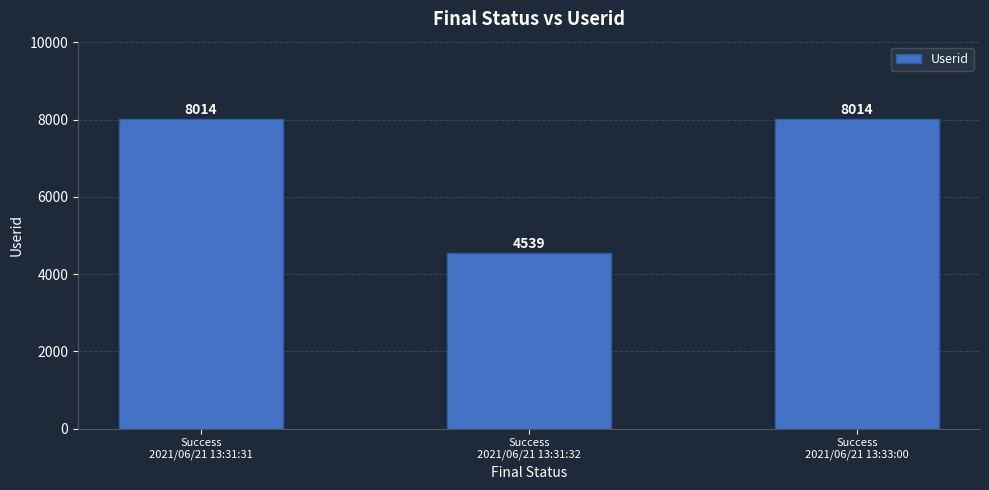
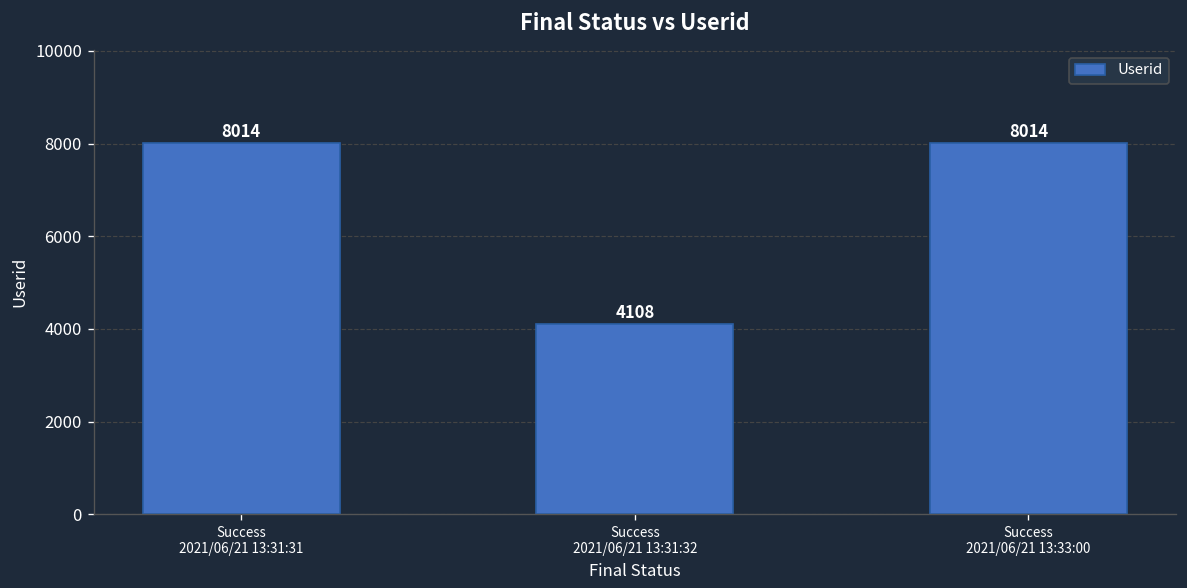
Success 2021/06/21 13:31:32: 4539 -> 4108
